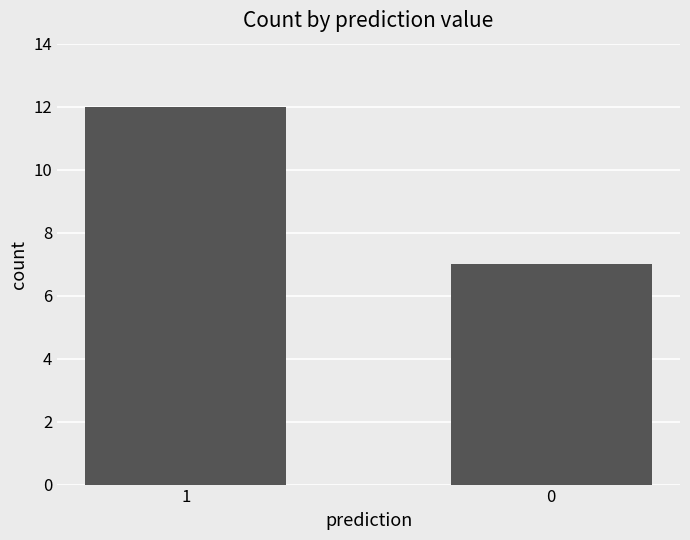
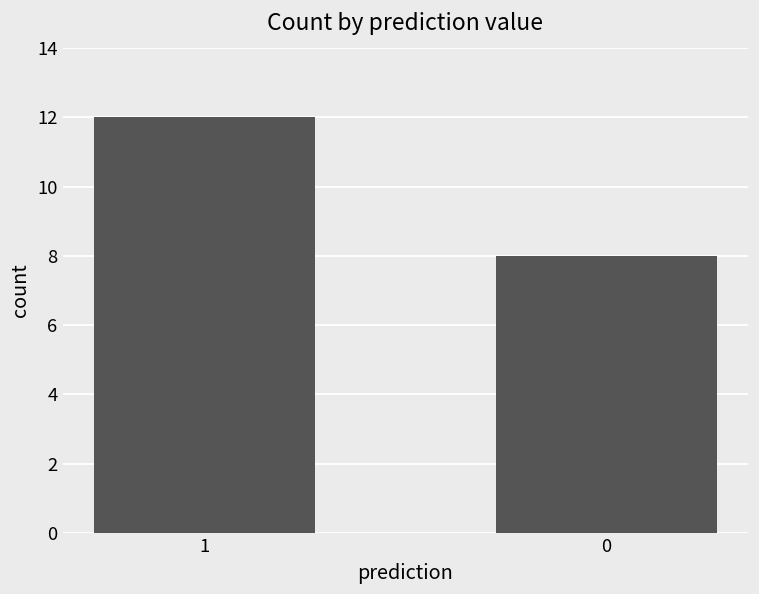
0: 7 -> 8
